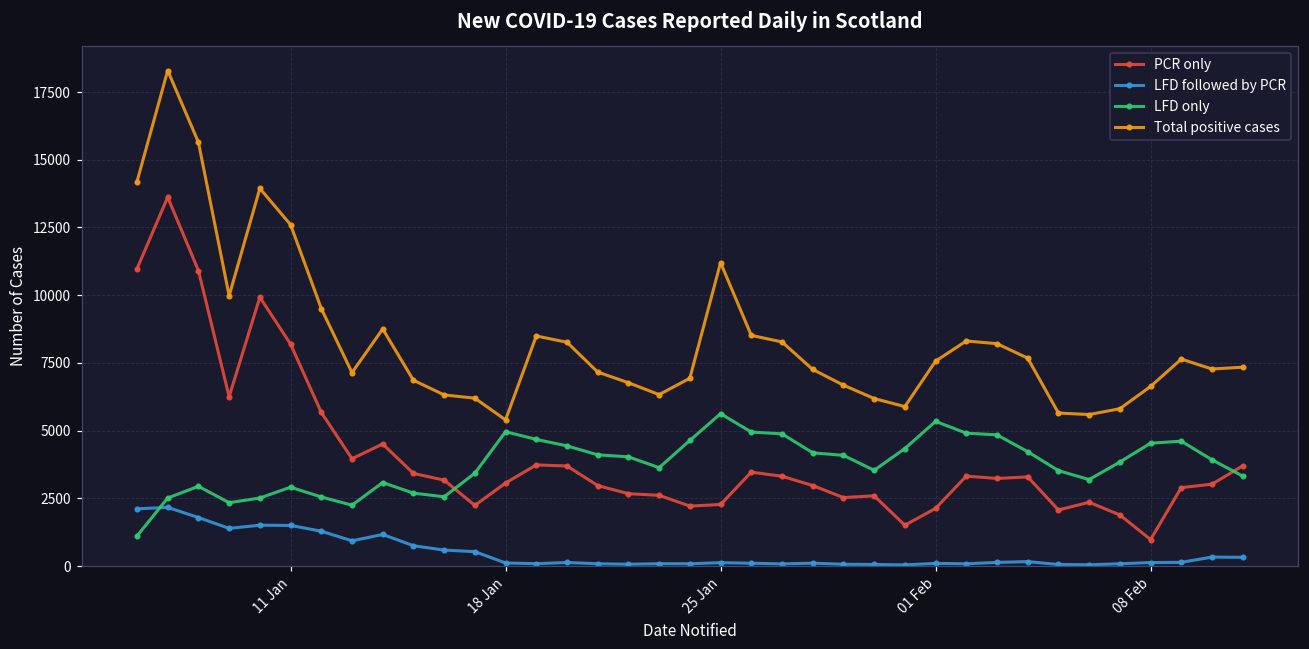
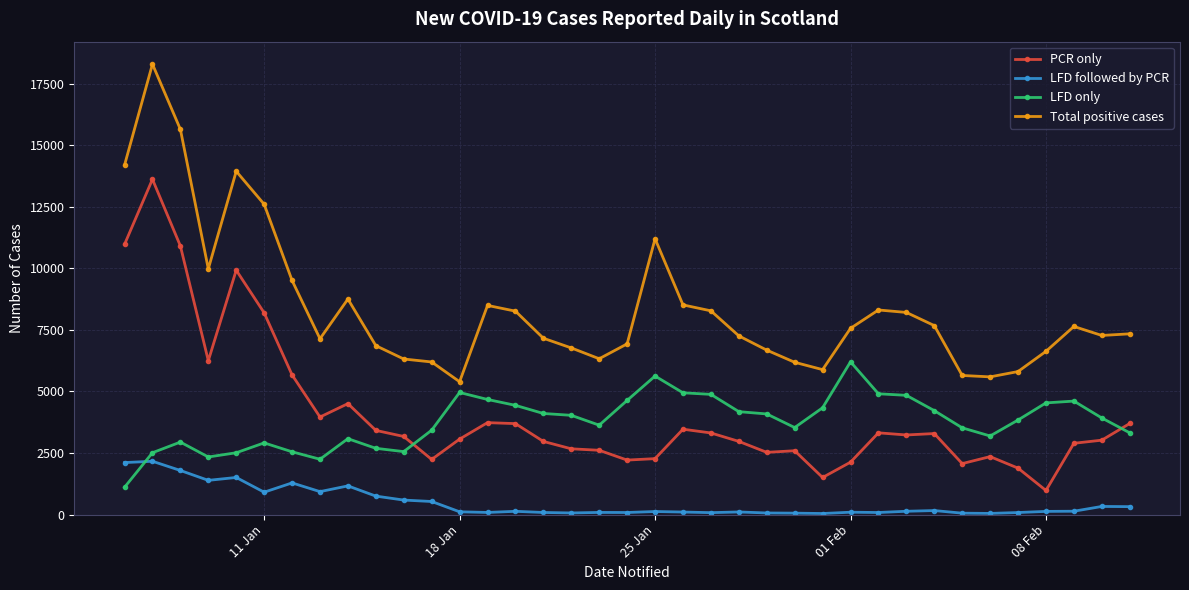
LFD followed by PCR, 11 Jan: 1500 -> 900
LFD only, 01 Feb: 5300 -> 6200
